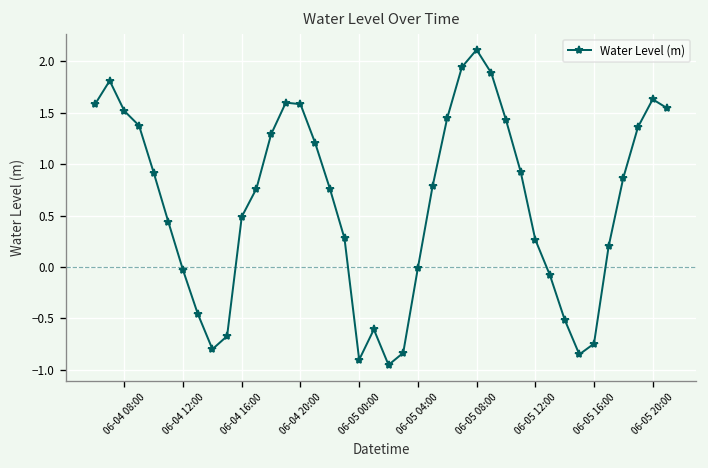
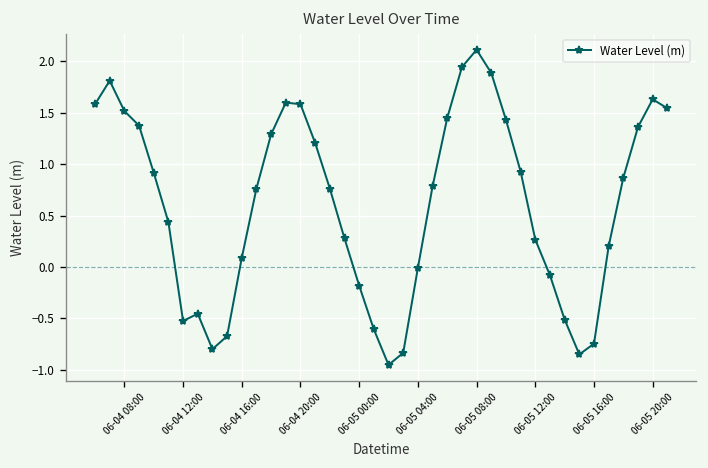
06-04 12:00: 0.0 -> -0.5
06-04 16:00: 0.5 -> 0.1
06-05 00:00: -0.9 -> -0.2
